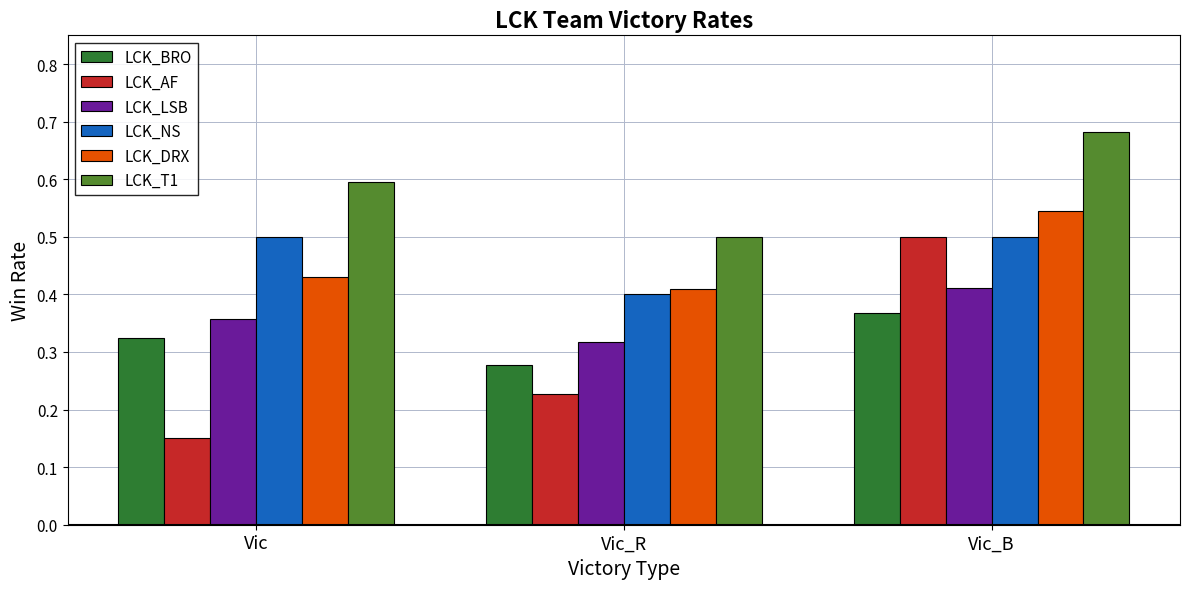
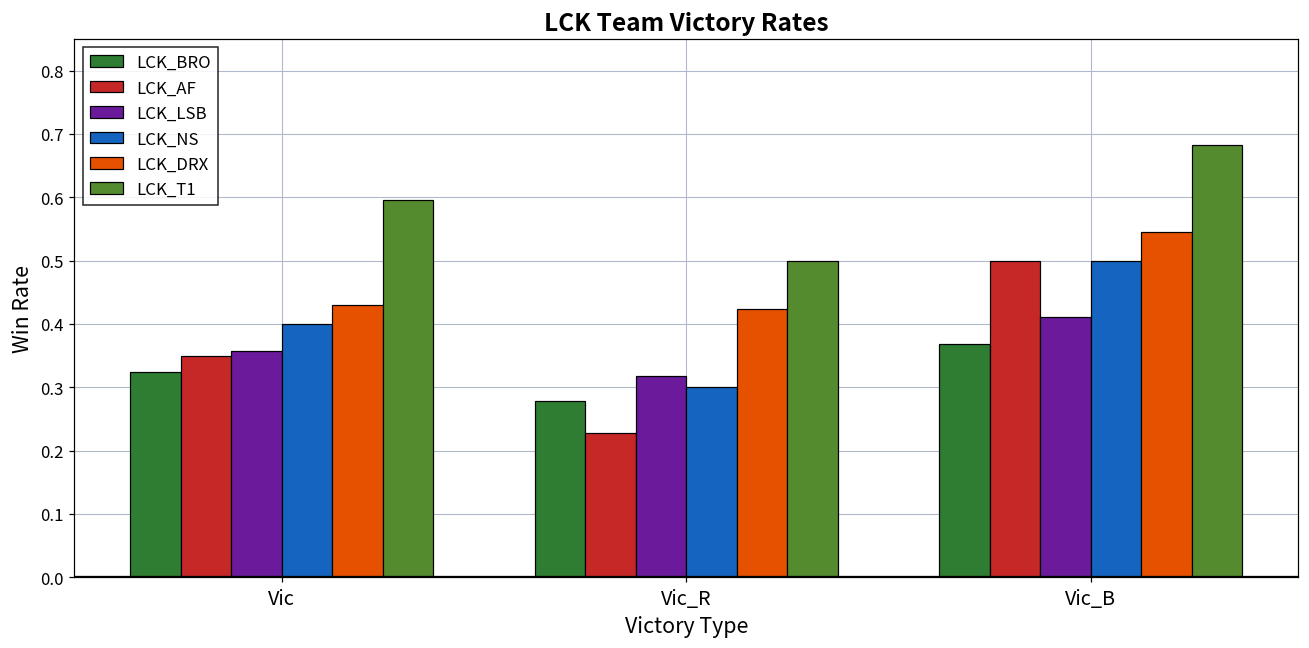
LCK_AF, Vic: 0.15 -> 0.35
LCK_NS, Vic: 0.5 -> 0.4
LCK_NS, Vic_R: 0.4 -> 0.3
LCK_DRX, Vic_R: 0.41 -> 0.42
